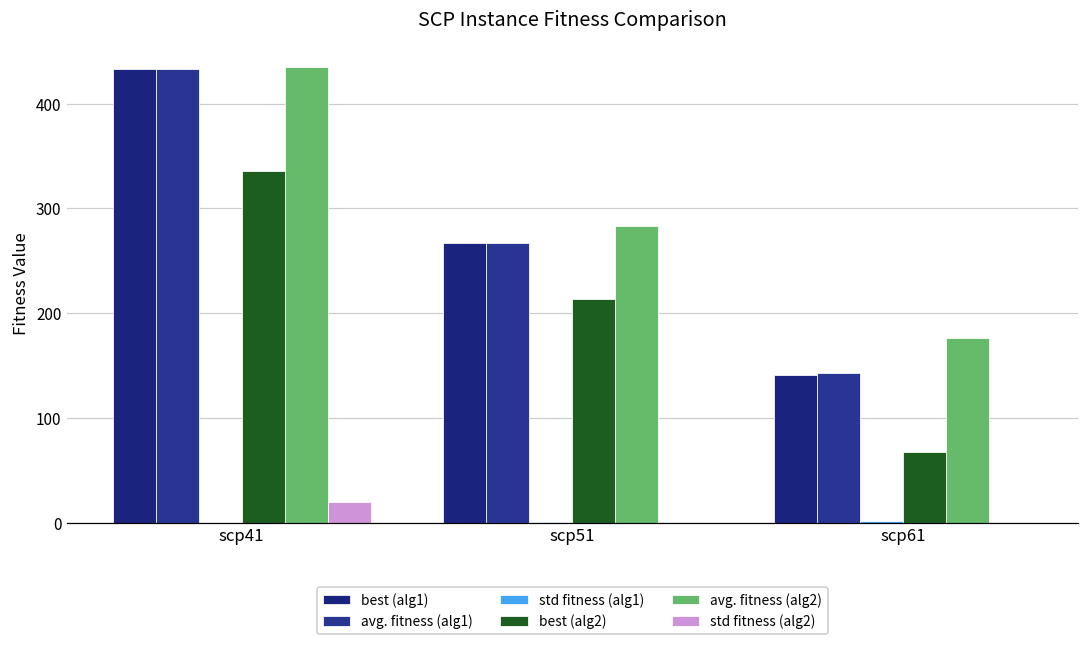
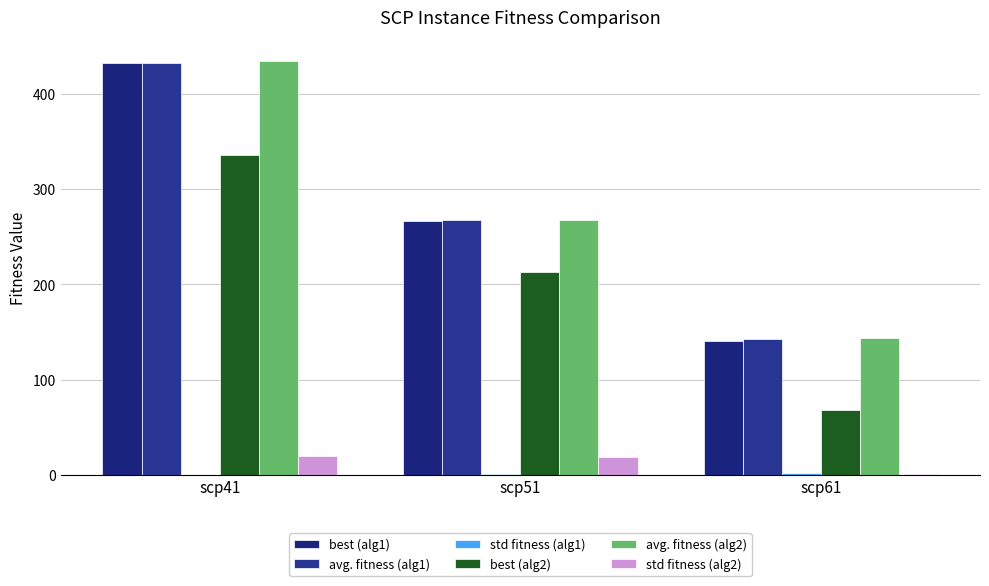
avg. fitness (alg2), scp51: 280 -> 270
std fitness (alg2), scp51: 0 -> 20
avg. fitness (alg2), scp61: 180 -> 140
